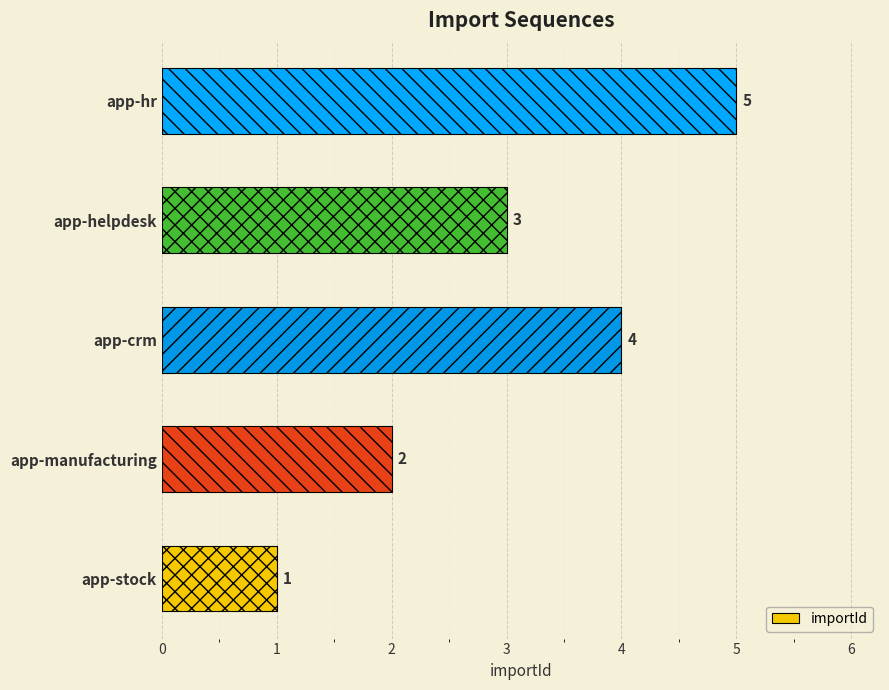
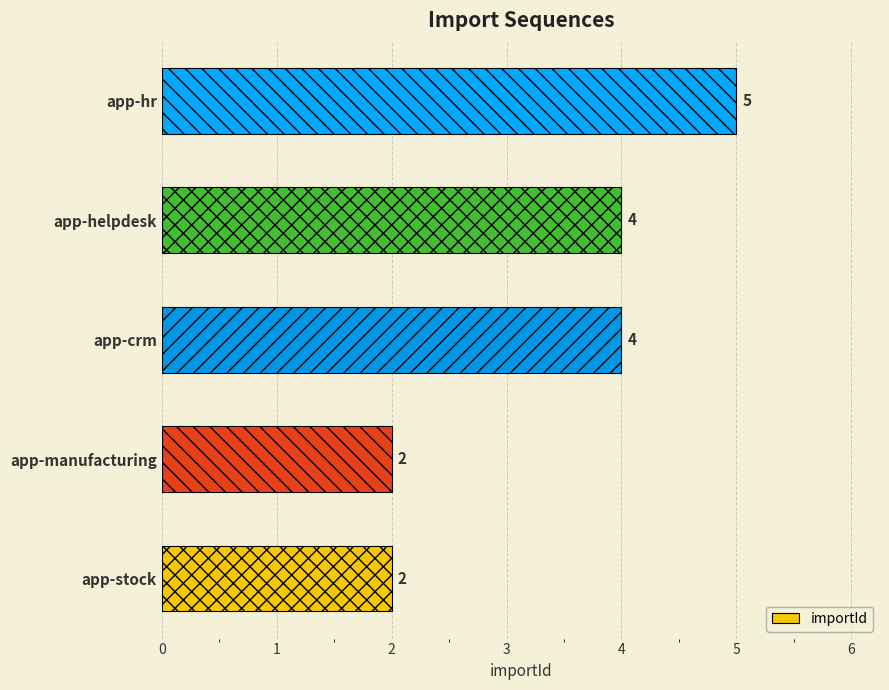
importId, app-helpdesk: 3 -> 4
importId, app-stock: 1 -> 2
